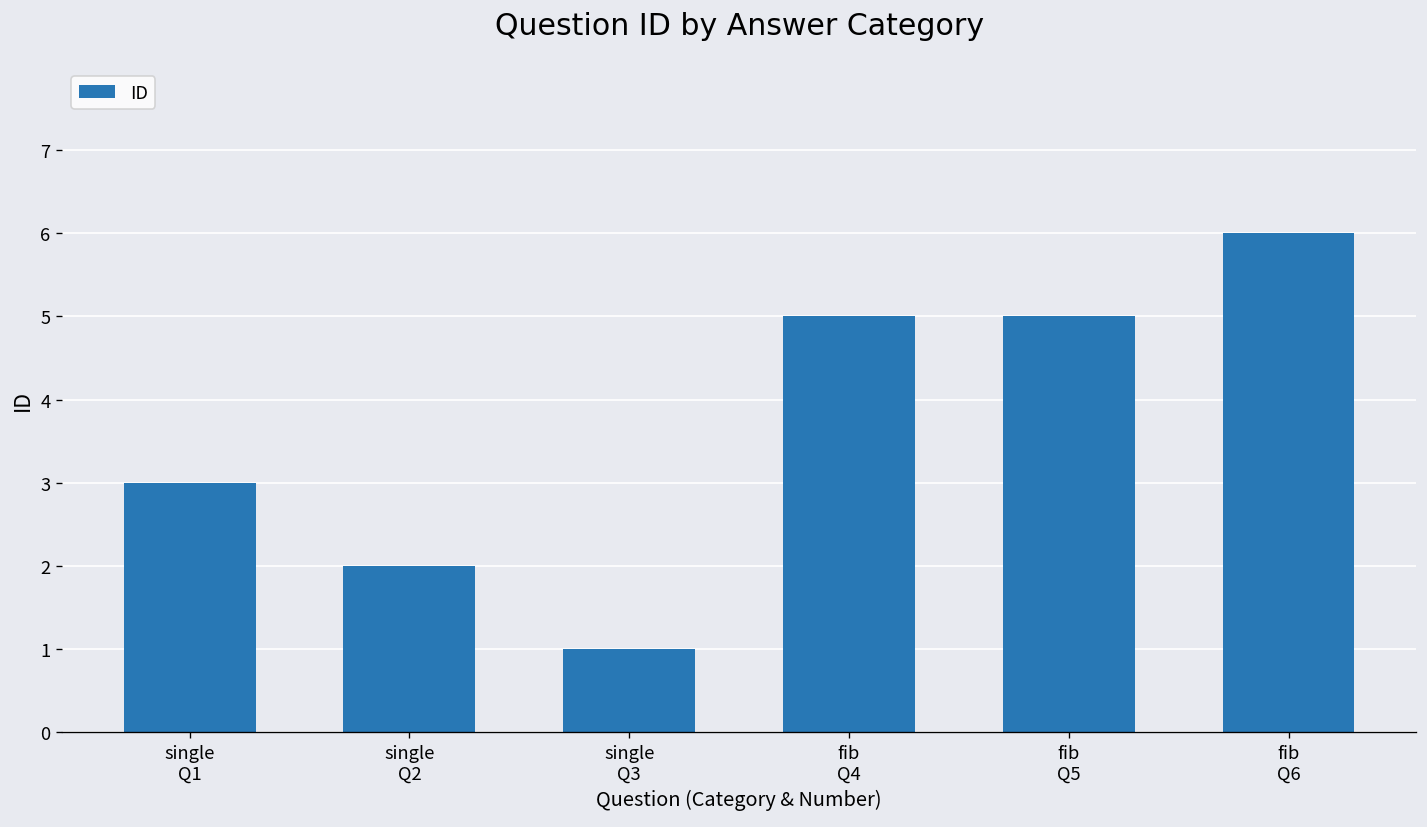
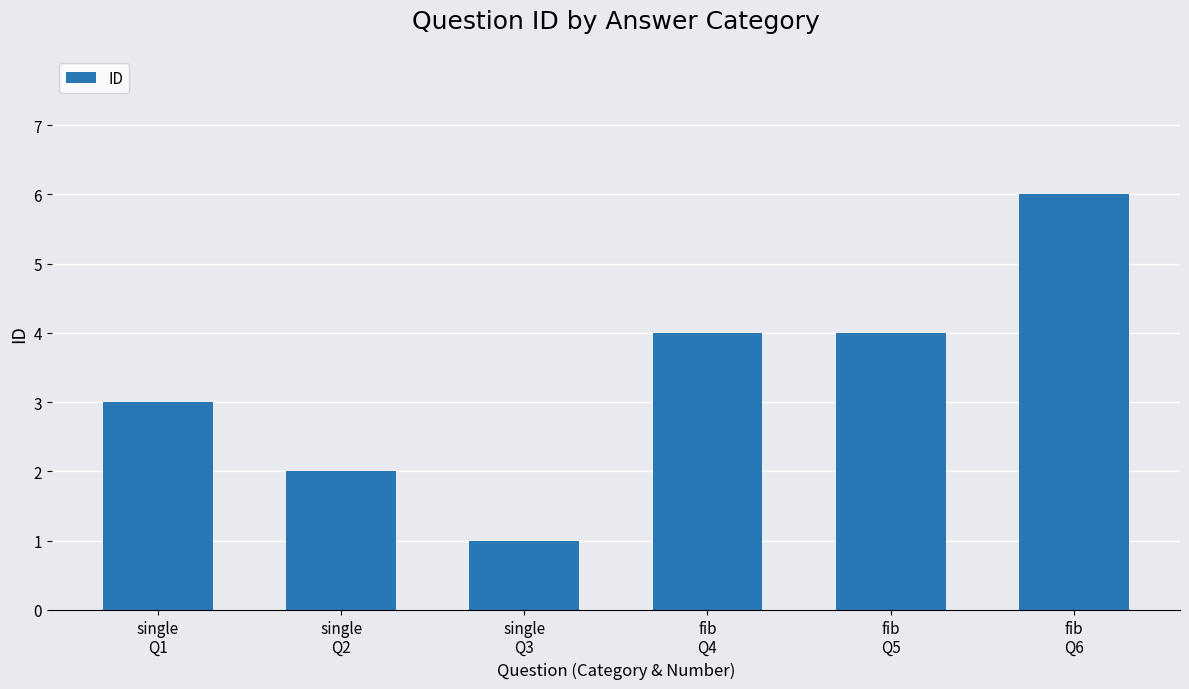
fib Q4: 5 -> 4
fib Q5: 5 -> 4
